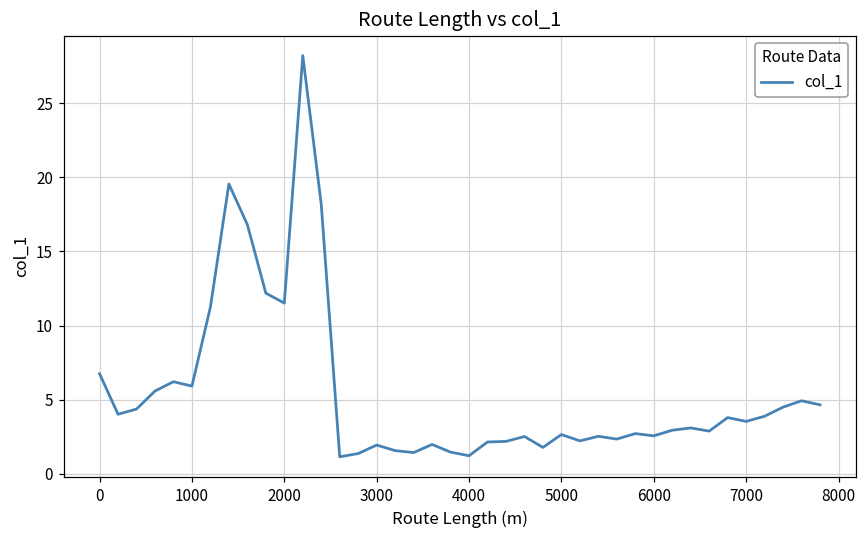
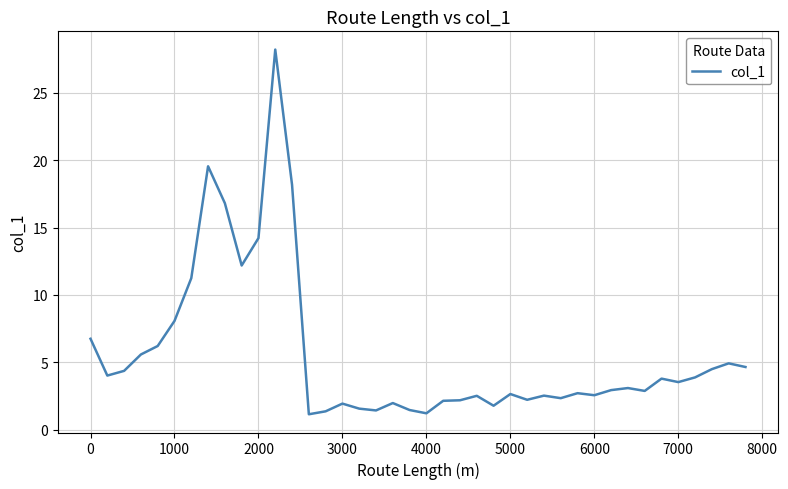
1000: 5.9 -> 8.1
2000: 11.5 -> 14.2
